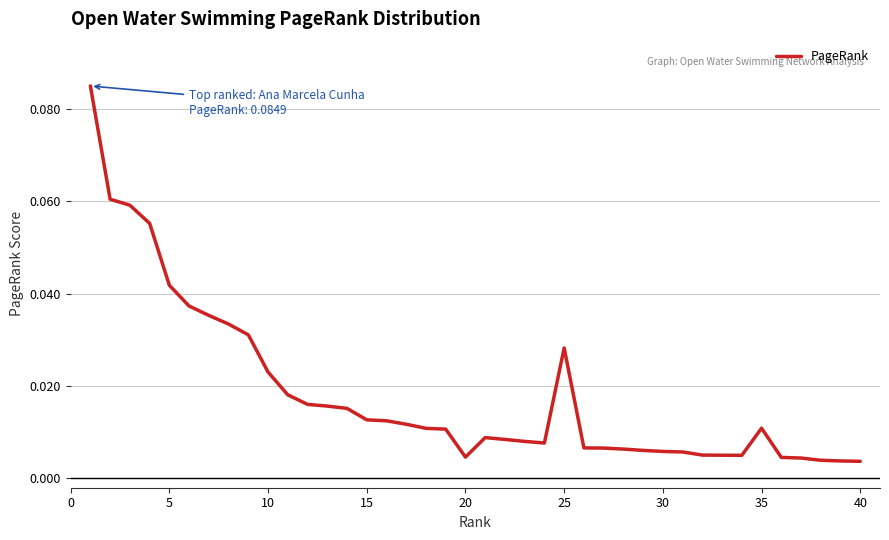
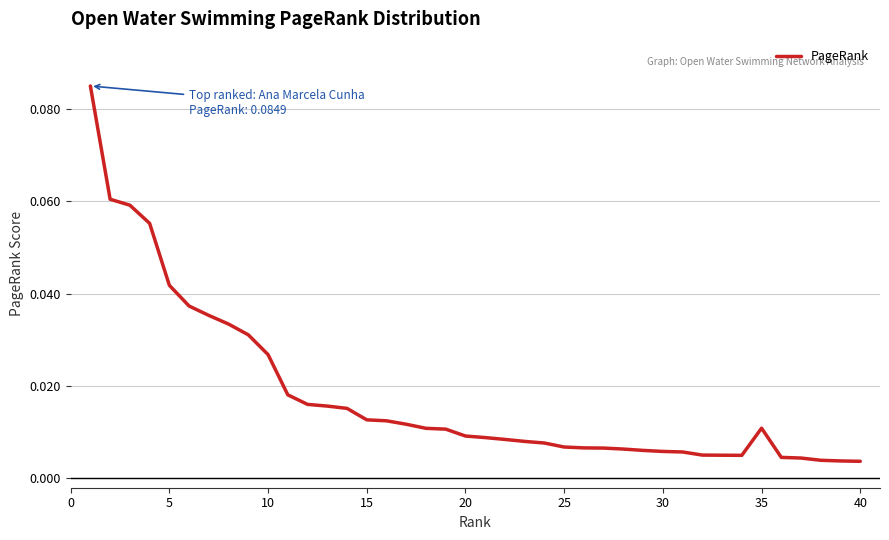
10: 0.023 -> 0.027
20: 0.005 -> 0.009
25: 0.028 -> 0.007
